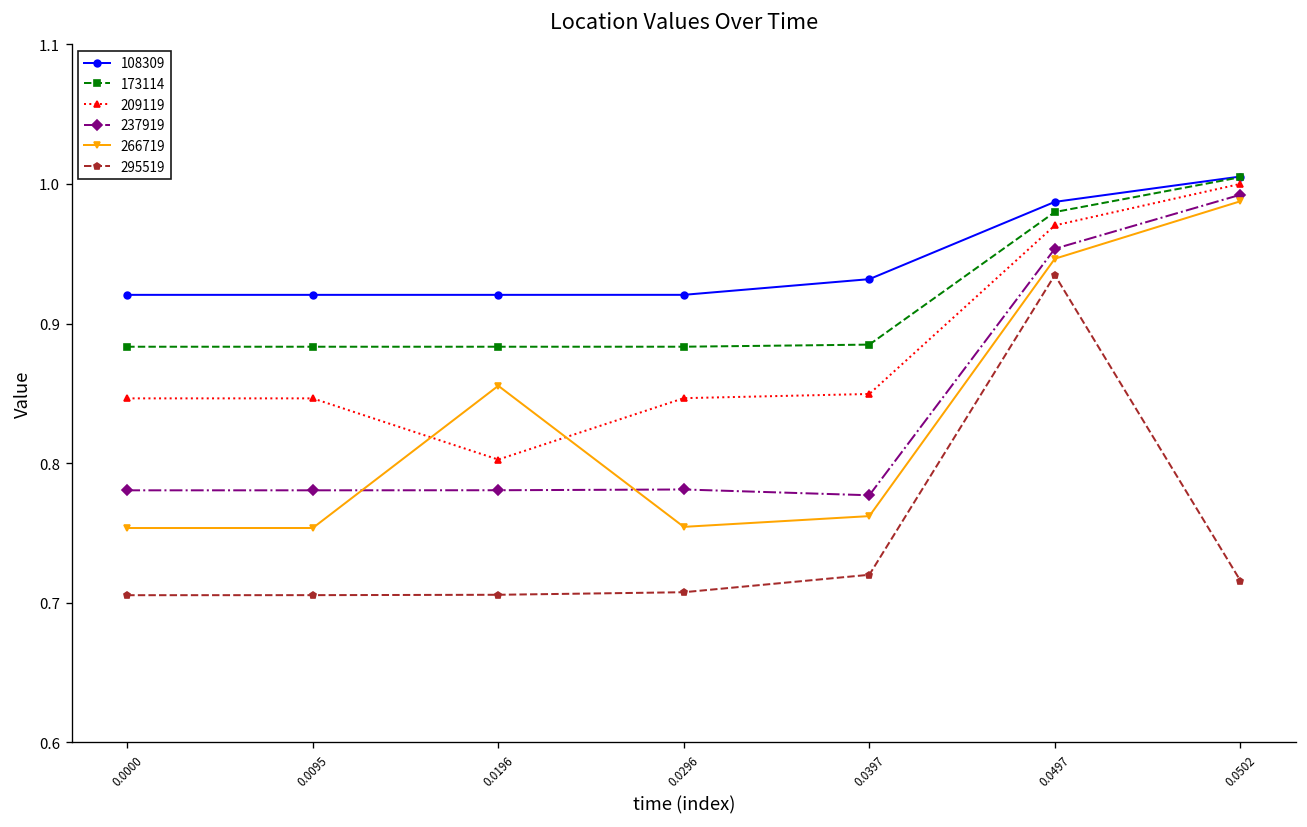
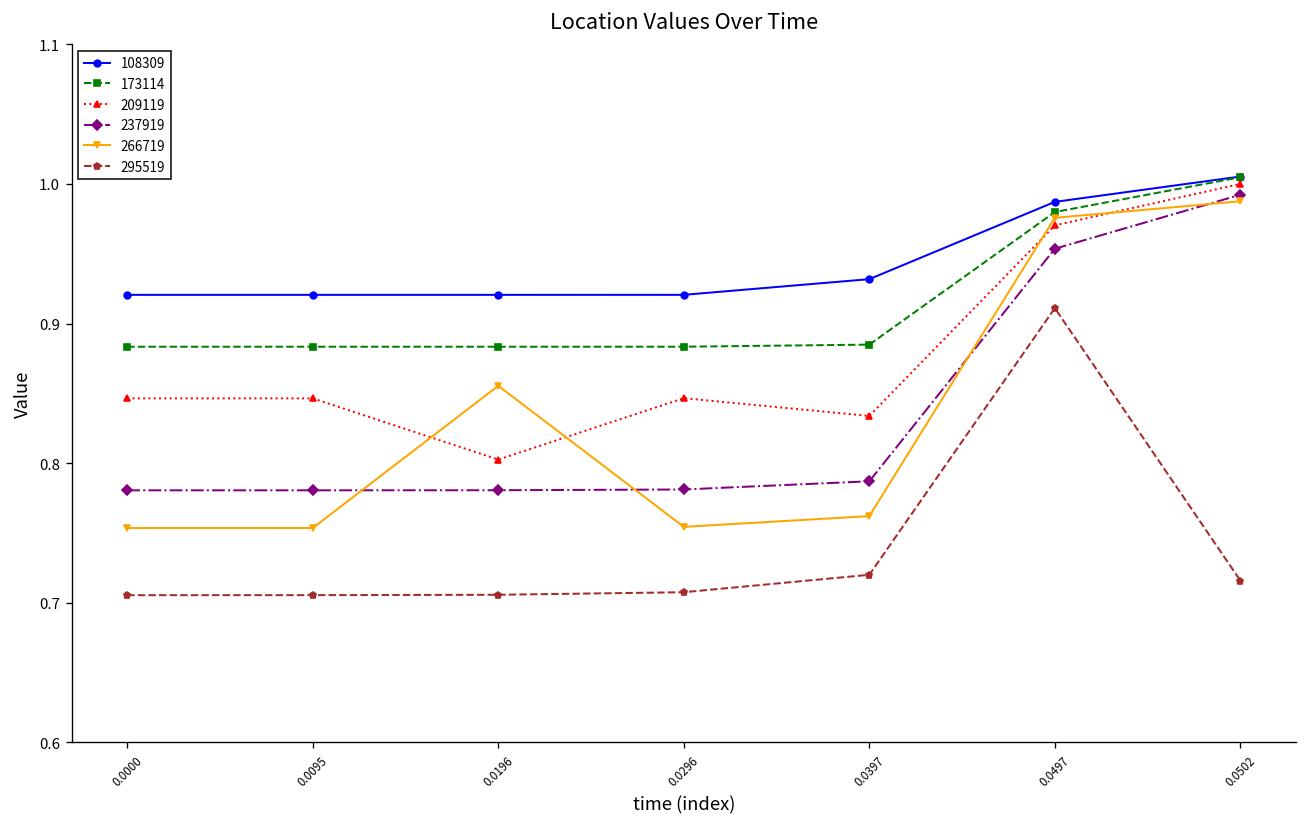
209119, 0.0397: 0.850 -> 0.834
237919, 0.0397: 0.777 -> 0.787
266719, 0.0497: 0.946 -> 0.976
295519, 0.0497: 0.935 -> 0.911
